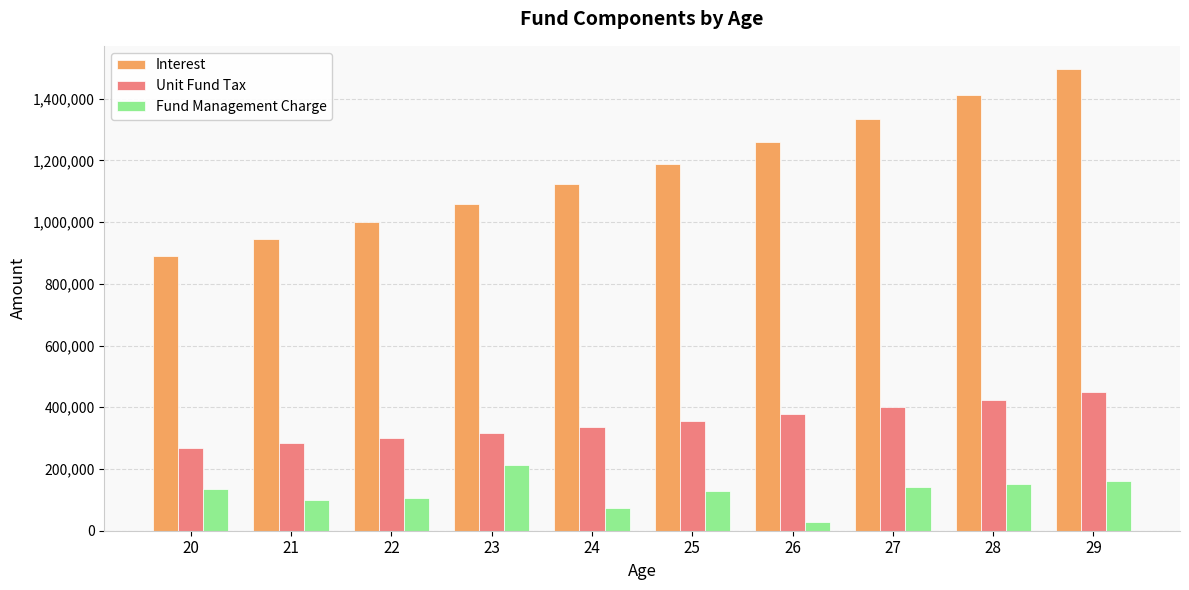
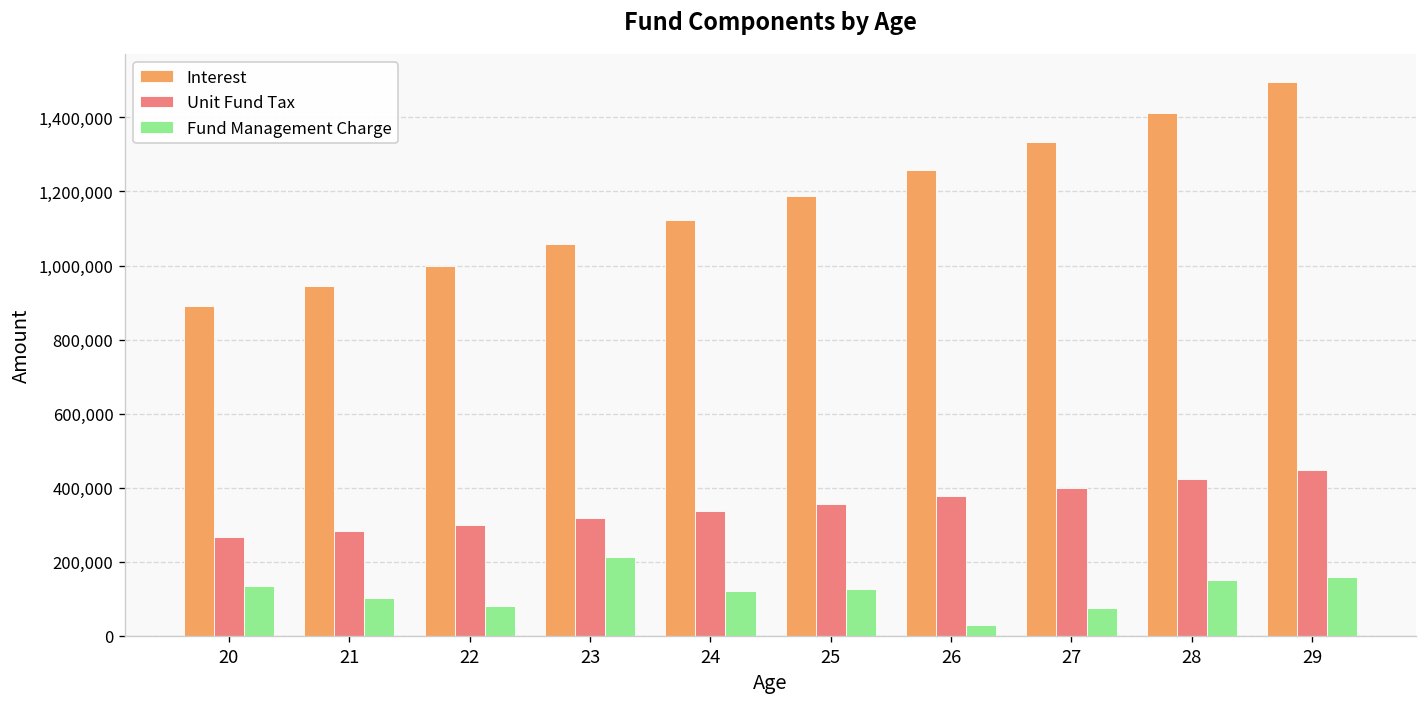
Fund Management Charge, 22: 110,000 -> 80,000
Fund Management Charge, 24: 70,000 -> 120,000
Fund Management Charge, 27: 140,000 -> 70,000
